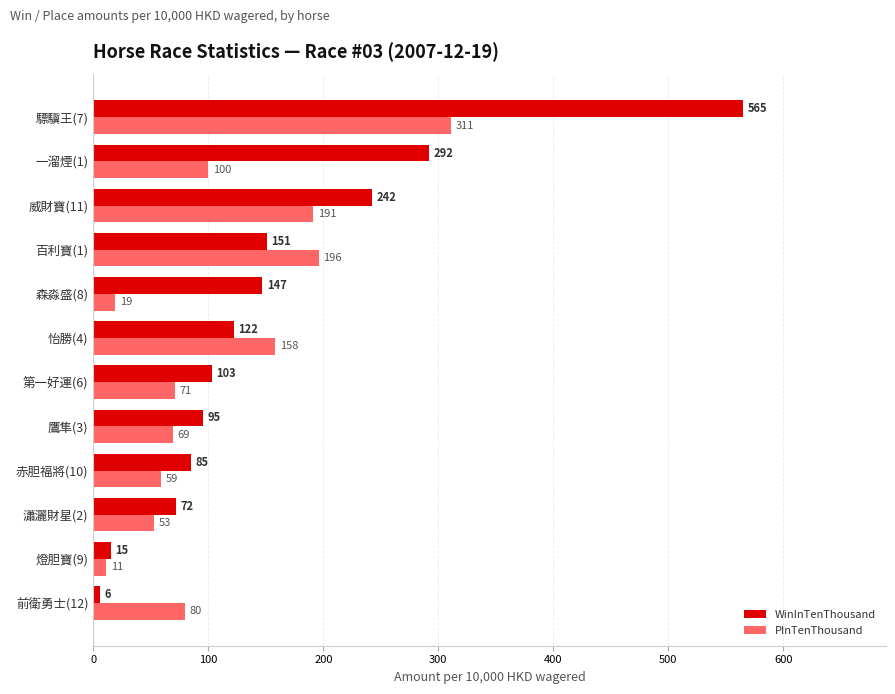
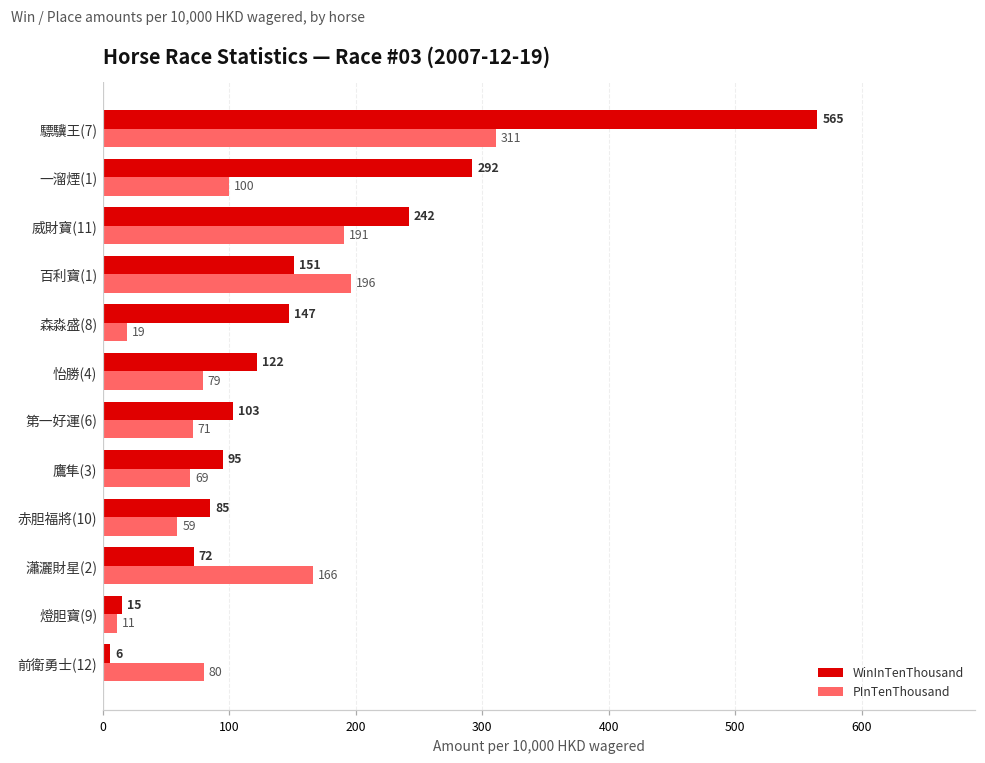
PInTenThousand, 怡勝(4): 158 -> 79
PInTenThousand, 瀟灑財星(2): 53 -> 166
